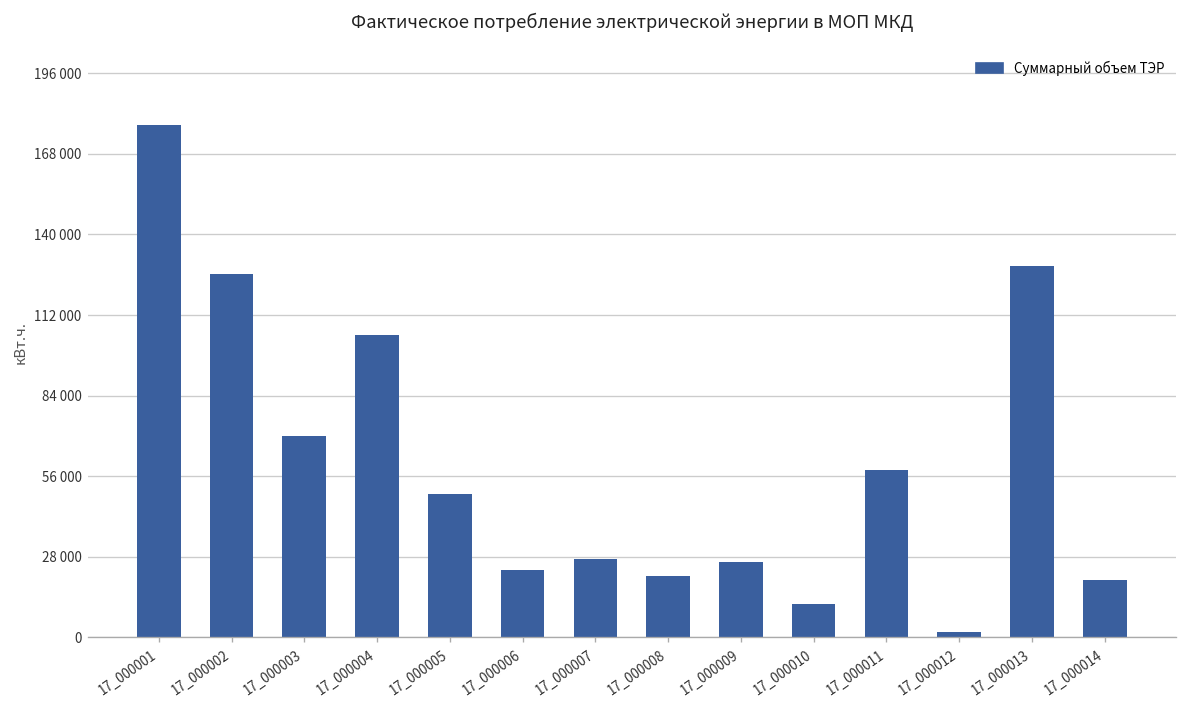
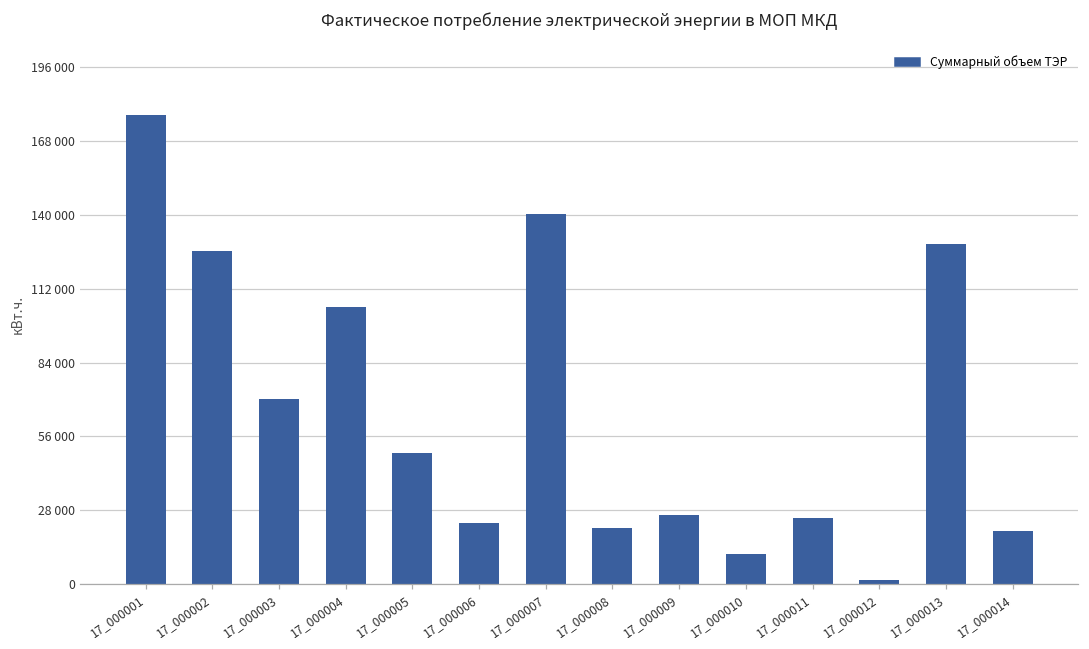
17_000007: 27000 -> 141000
17_000011: 58000 -> 25000
